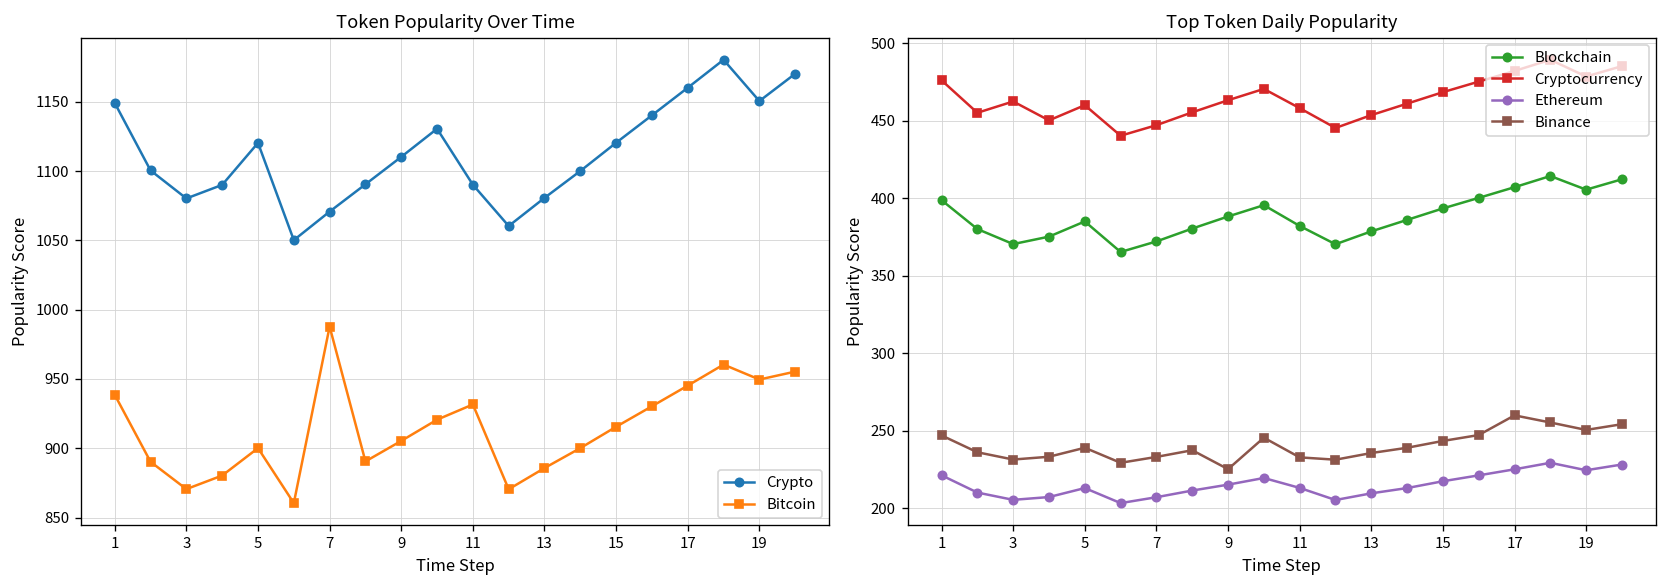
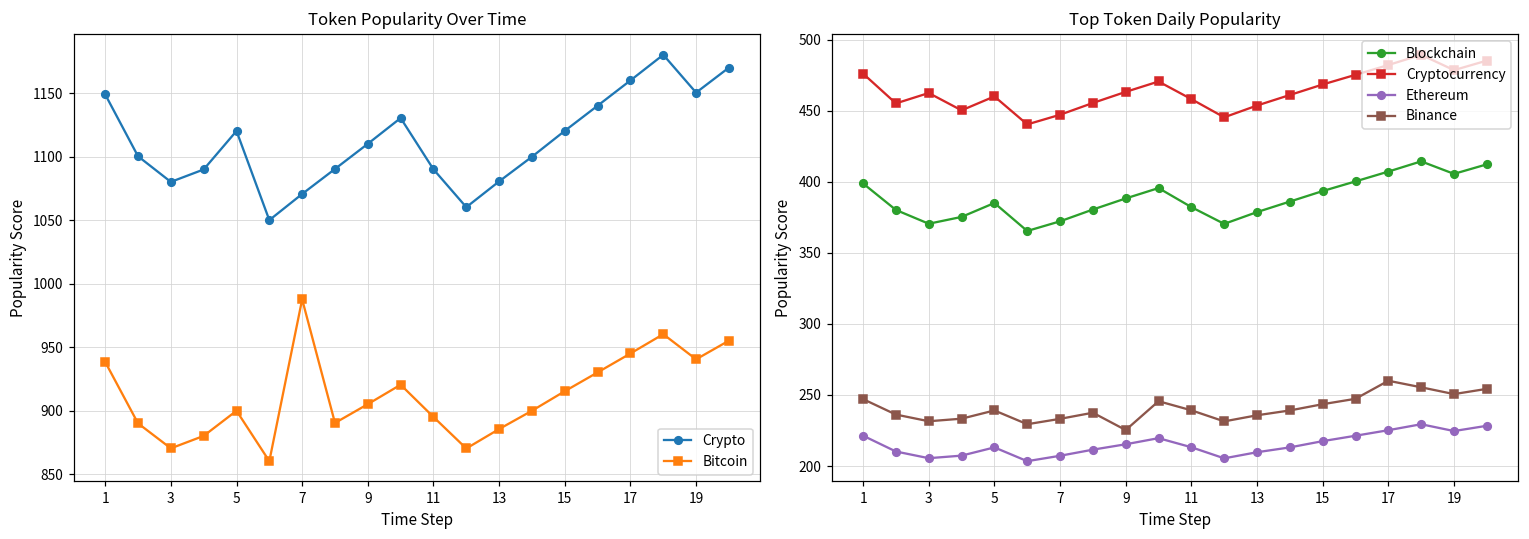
Token Popularity Over Time, Bitcoin, 11: 932 -> 895
Token Popularity Over Time, Bitcoin, 19: 950 -> 941
Top Token Daily Popularity, Binance, 11: 233 -> 239
